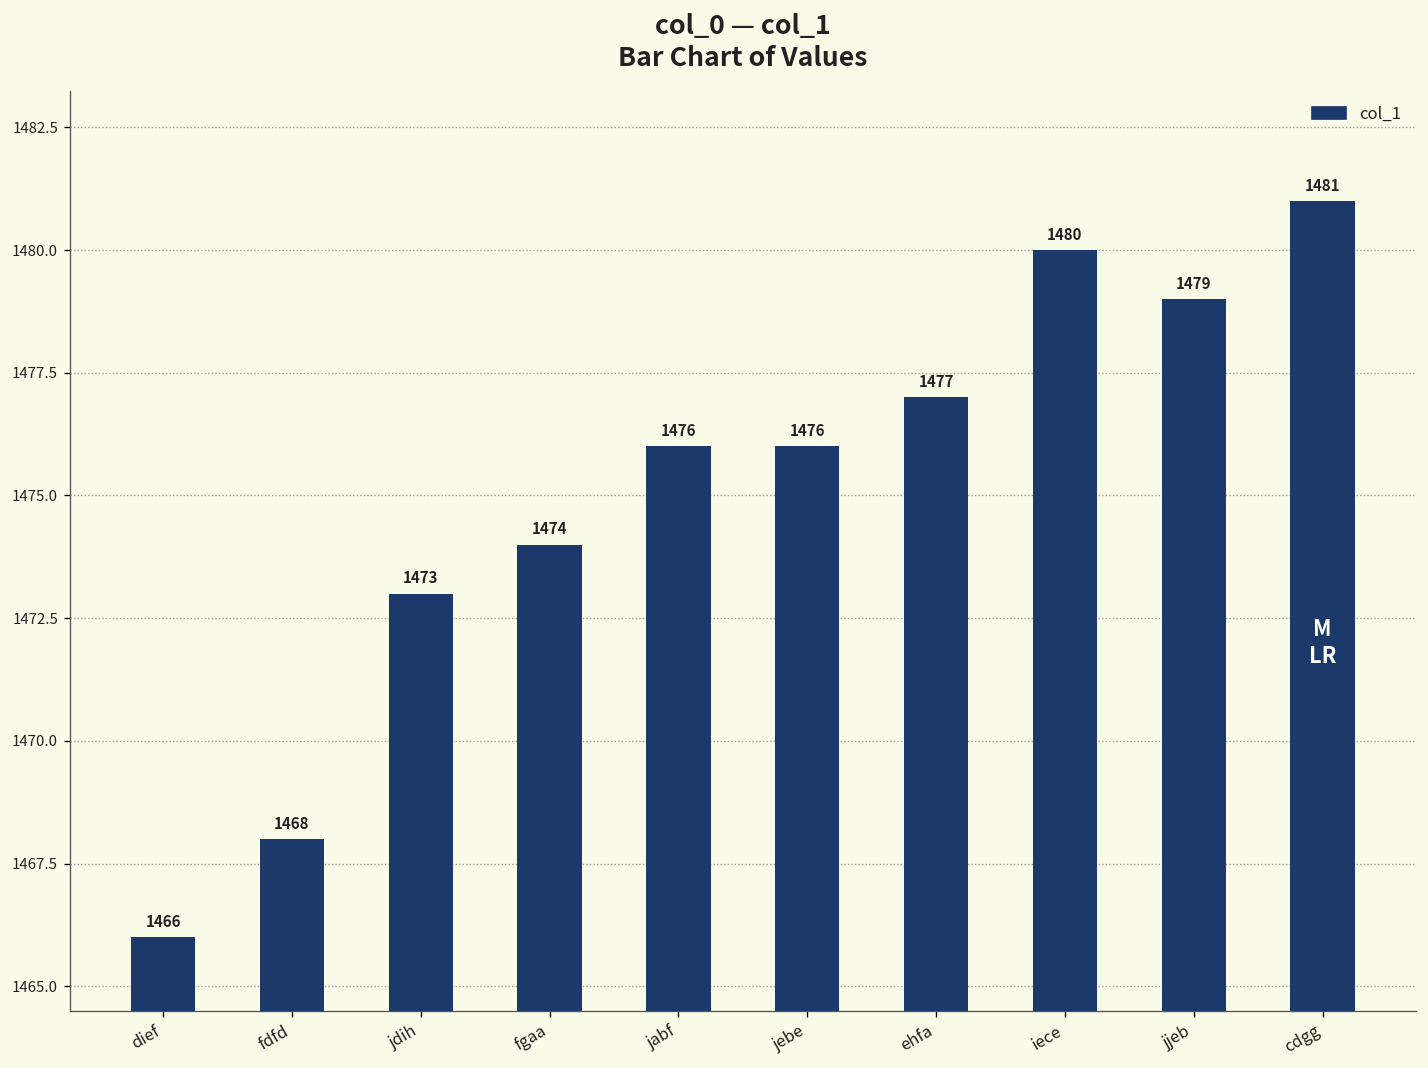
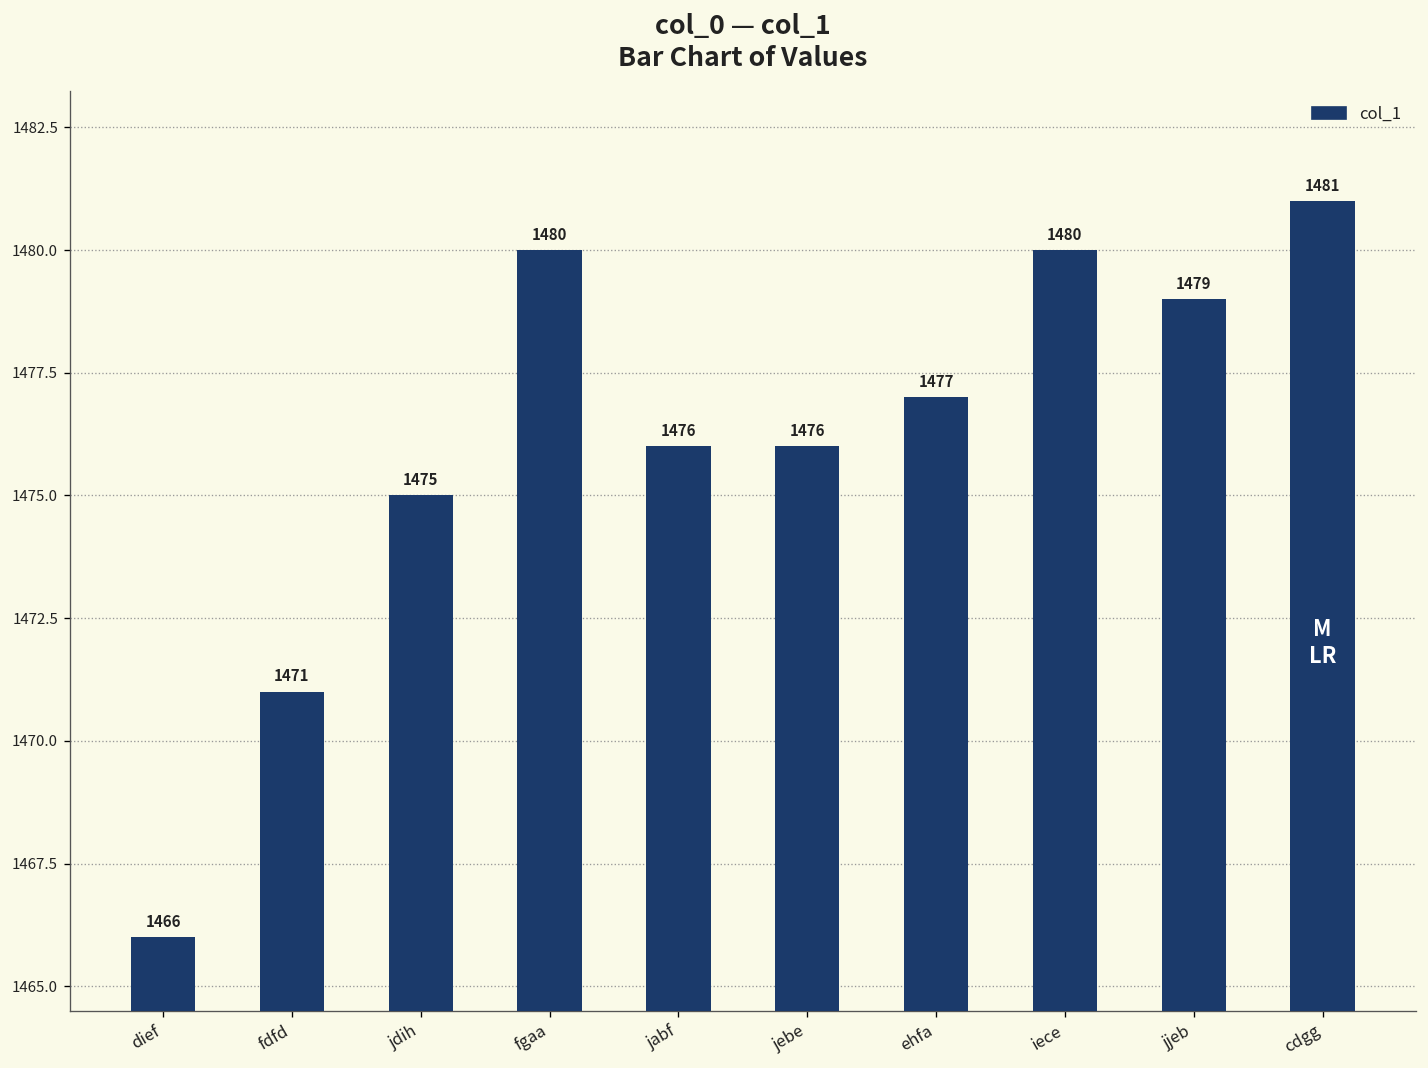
fdfd: 1468 -> 1471
jdih: 1473 -> 1475
fgaa: 1474 -> 1480
